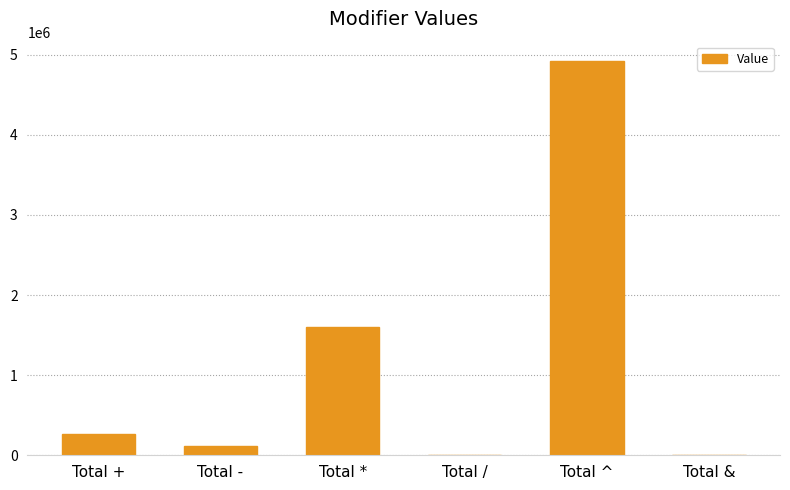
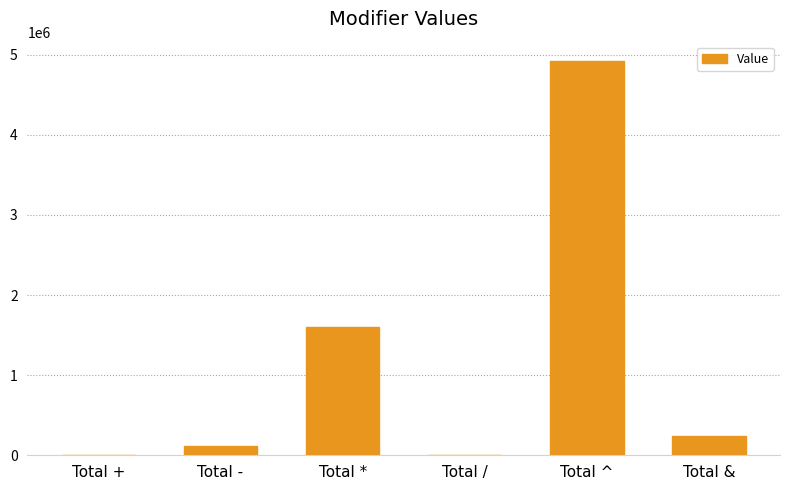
Total +: 300000 -> 0
Total &: 0 -> 200000
